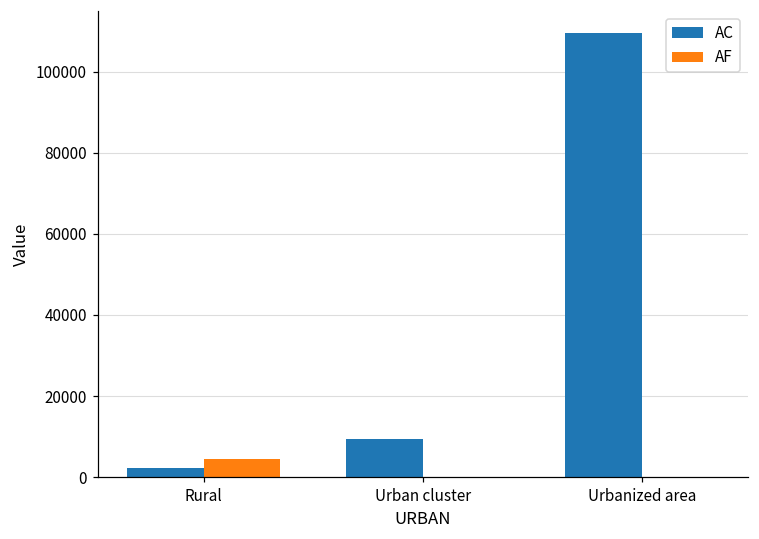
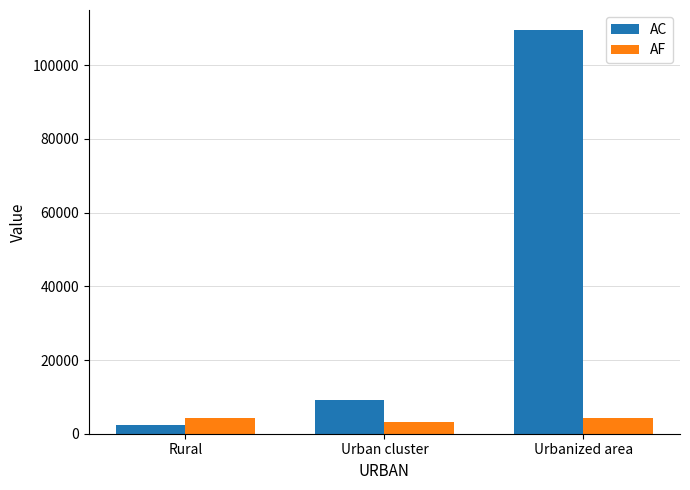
AF, Urban cluster: 0 -> 3000
AF, Urbanized area: 0 -> 4000
